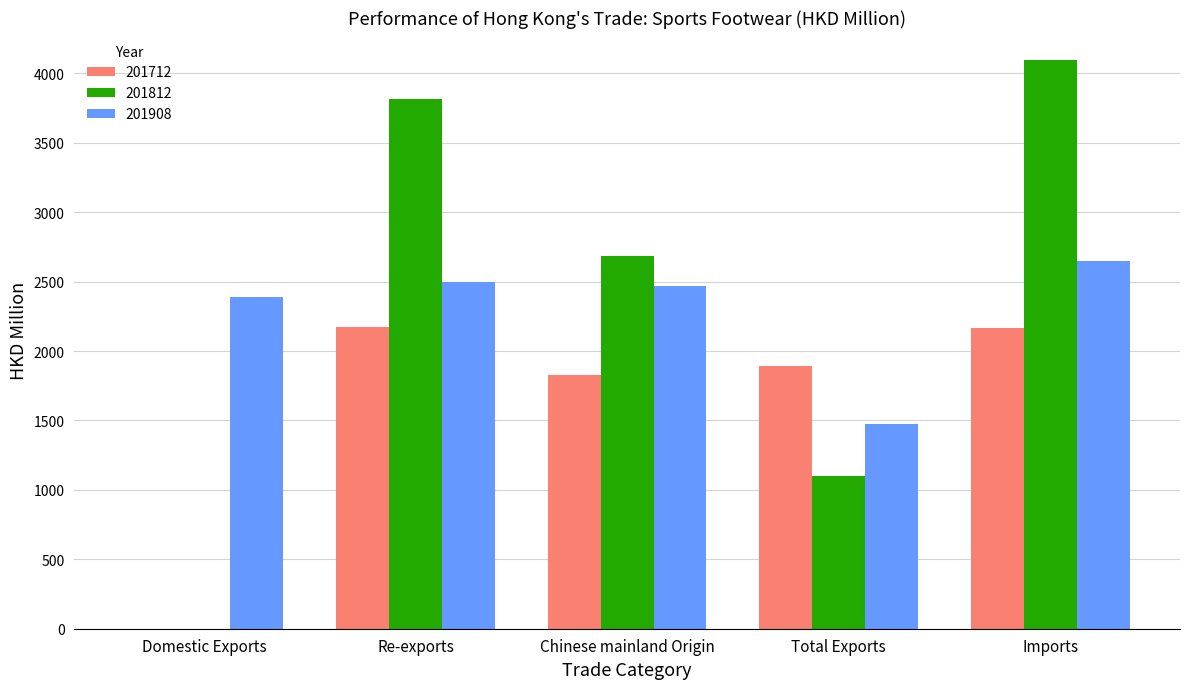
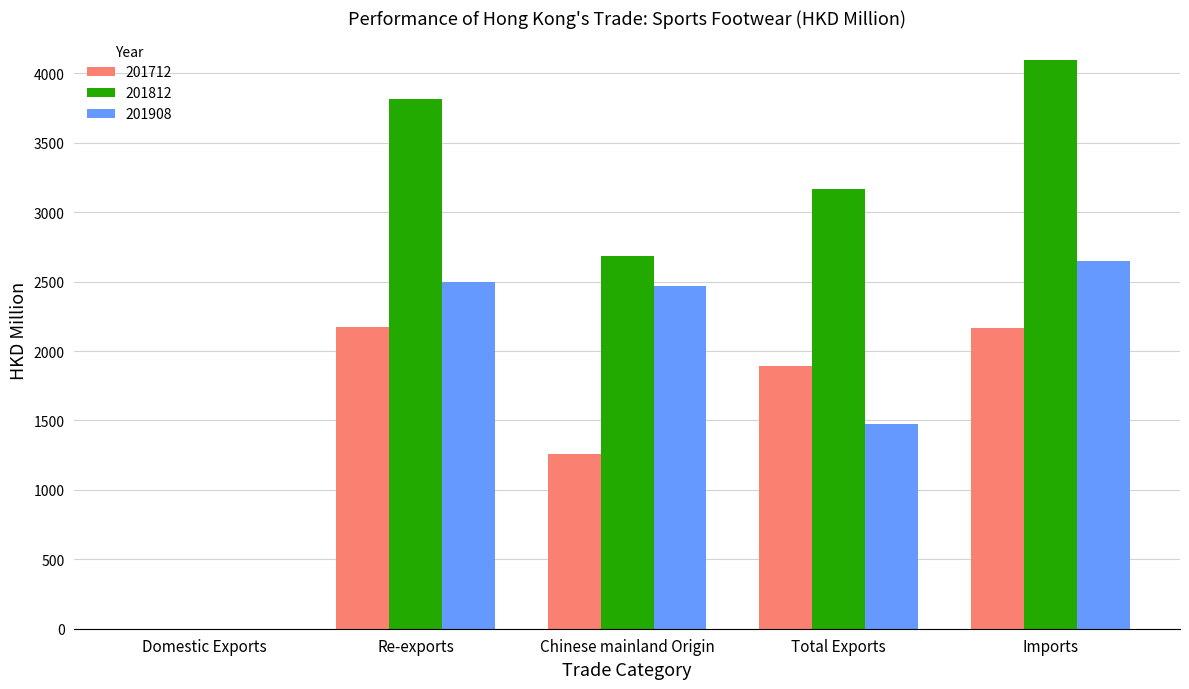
201908, Domestic Exports: 2390 -> 0
201712, Chinese mainland Origin: 1830 -> 1260
201812, Total Exports: 1100 -> 3170
